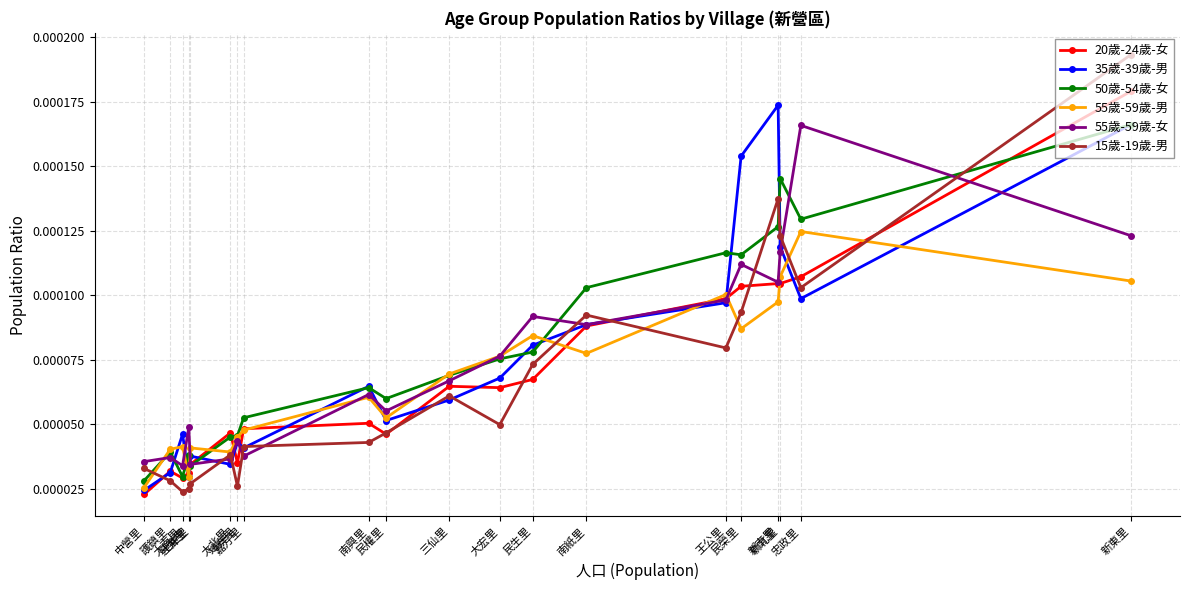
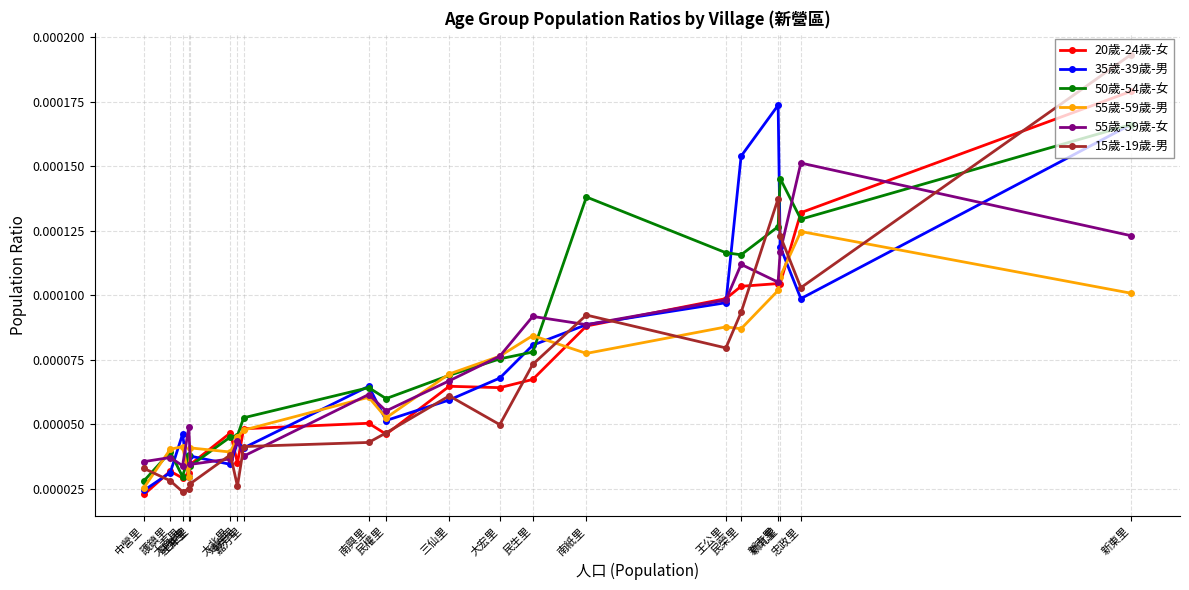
50歲-54歲-女, 南紙里: 0.000103 -> 0.000138
55歲-59歲-男, 王公里: 0.000100 -> 0.000088
55歲-59歲-男, 新南里: 0.000097 -> 0.000102
20歲-24歲-女, 忠政里: 0.000107 -> 0.000132
55歲-59歲-女, 忠政里: 0.000166 -> 0.000151
55歲-59歲-男, 新東里: 0.000106 -> 0.000101
